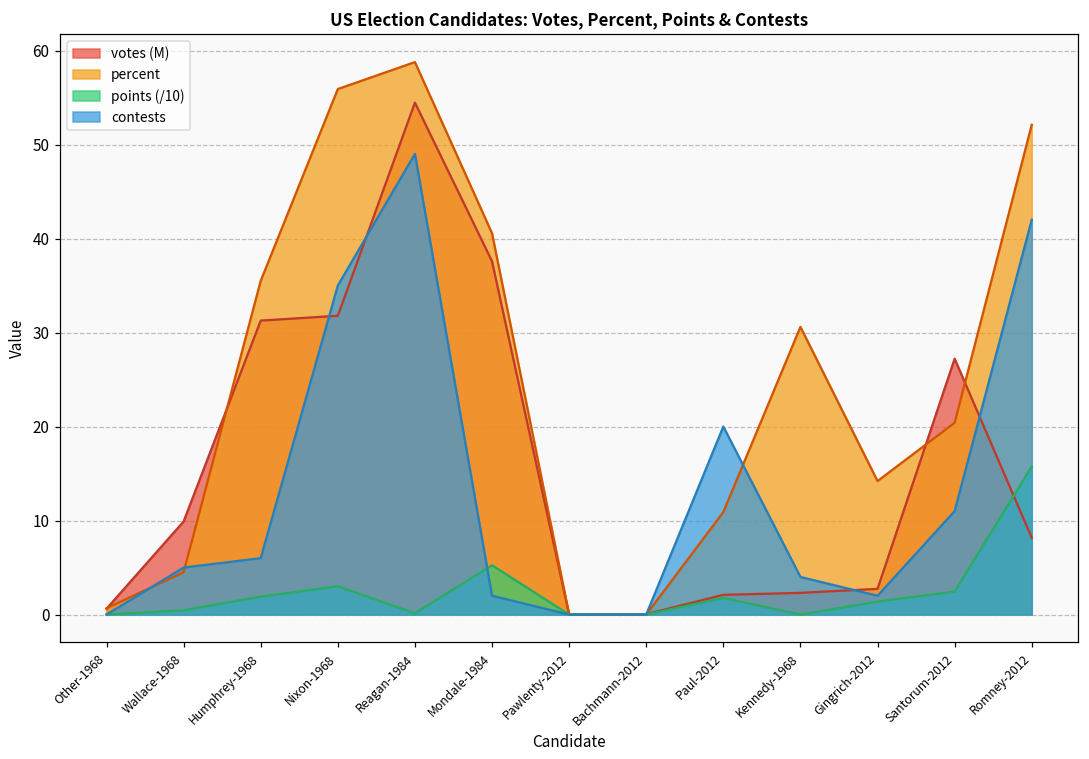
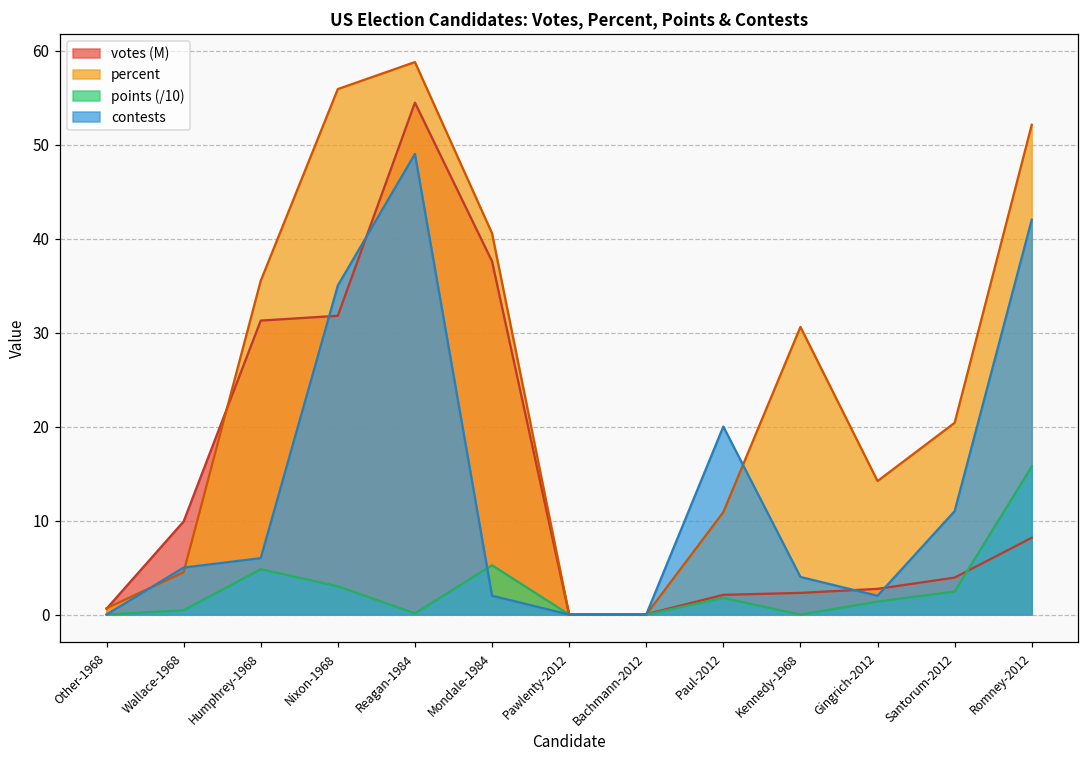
points (/10), Humphrey-1968: 2 -> 5
votes (M), Santorum-2012: 27 -> 4
